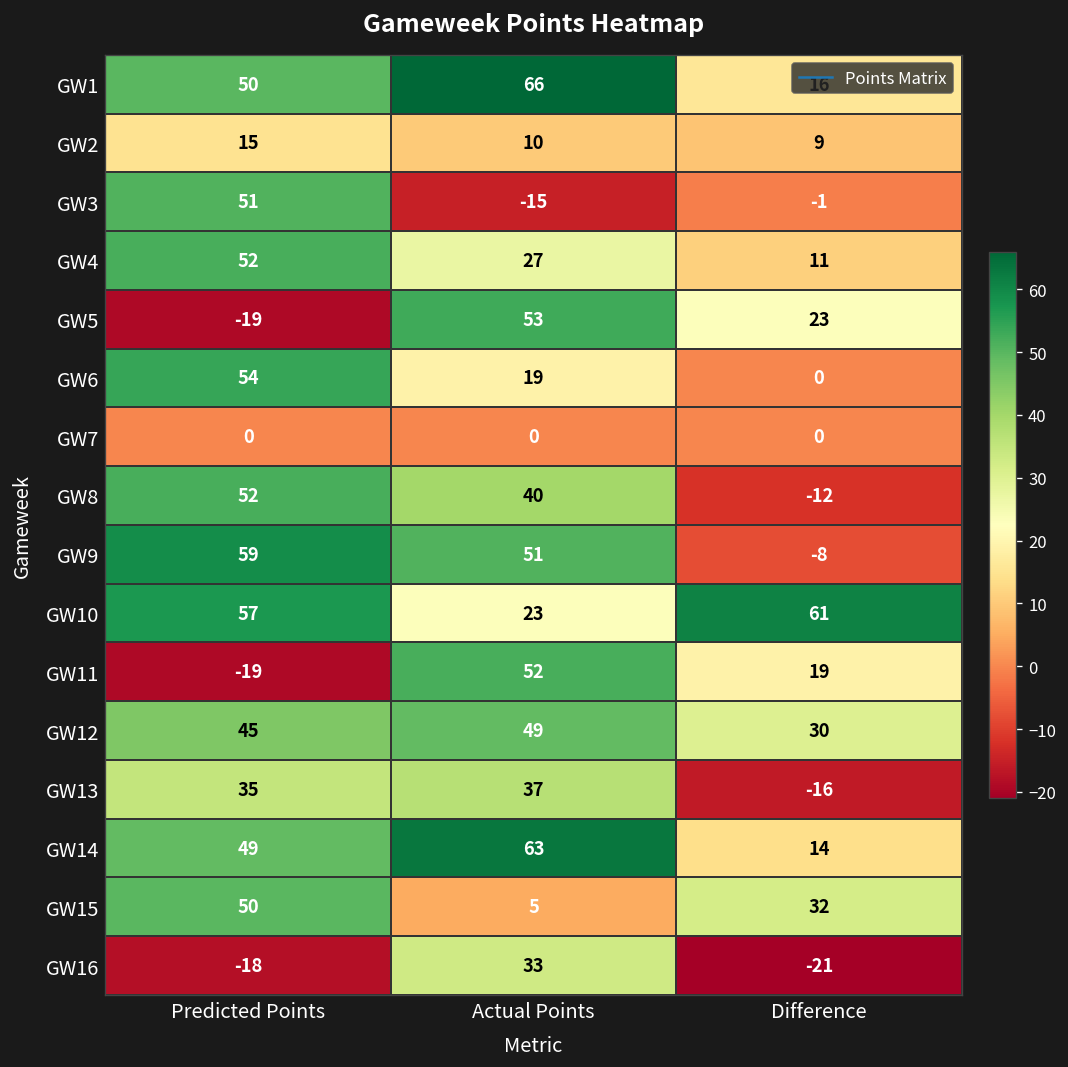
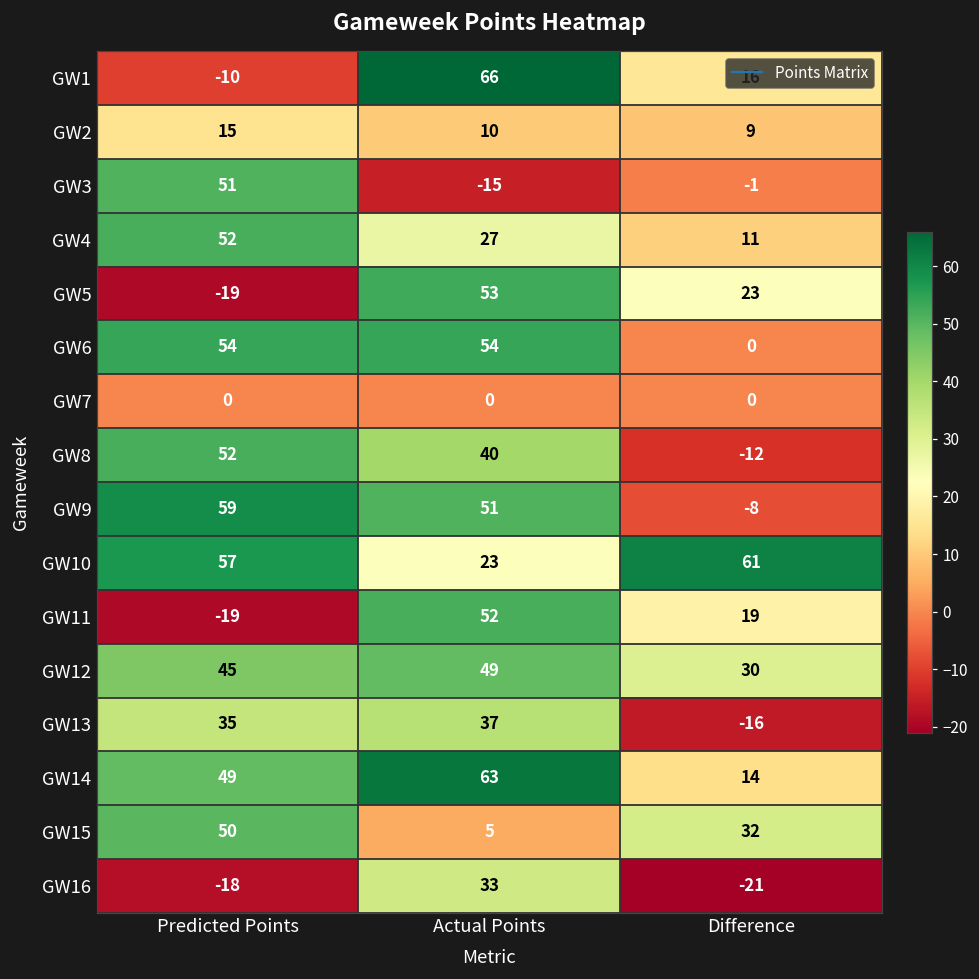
GW1, Predicted Points: 50 -> -10
GW6, Actual Points: 19 -> 54
